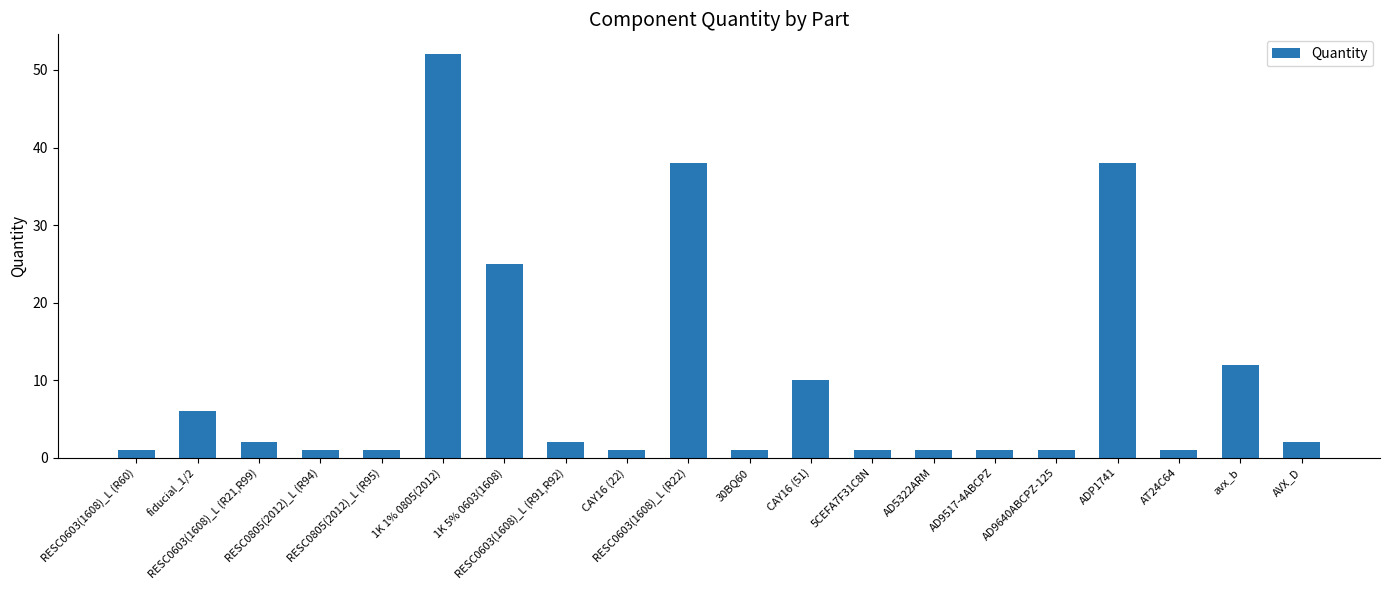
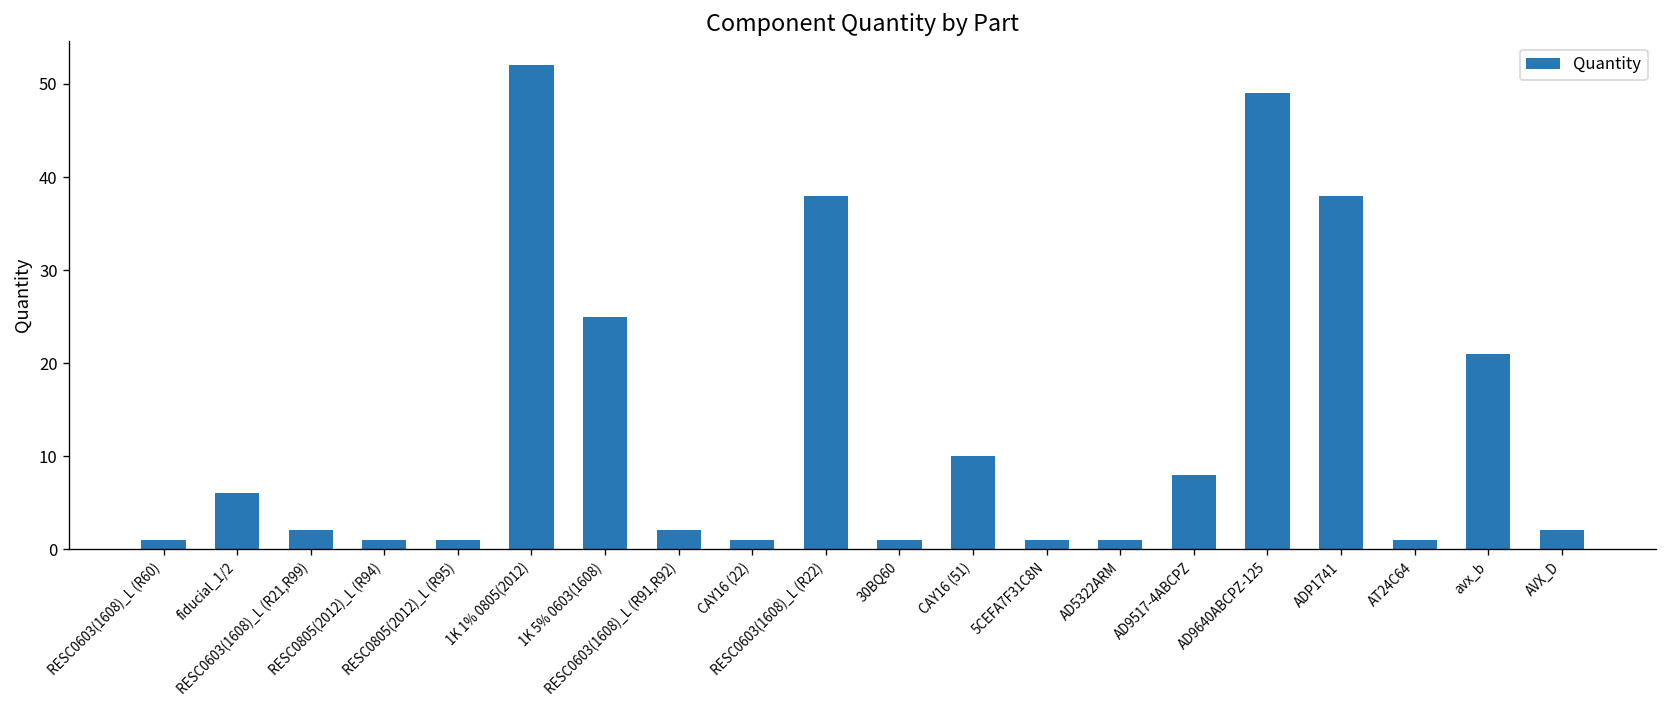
AD9517-4ABCPZ: 1 -> 8
AD9640ABCPZ-125: 1 -> 49
avx_b: 12 -> 21
